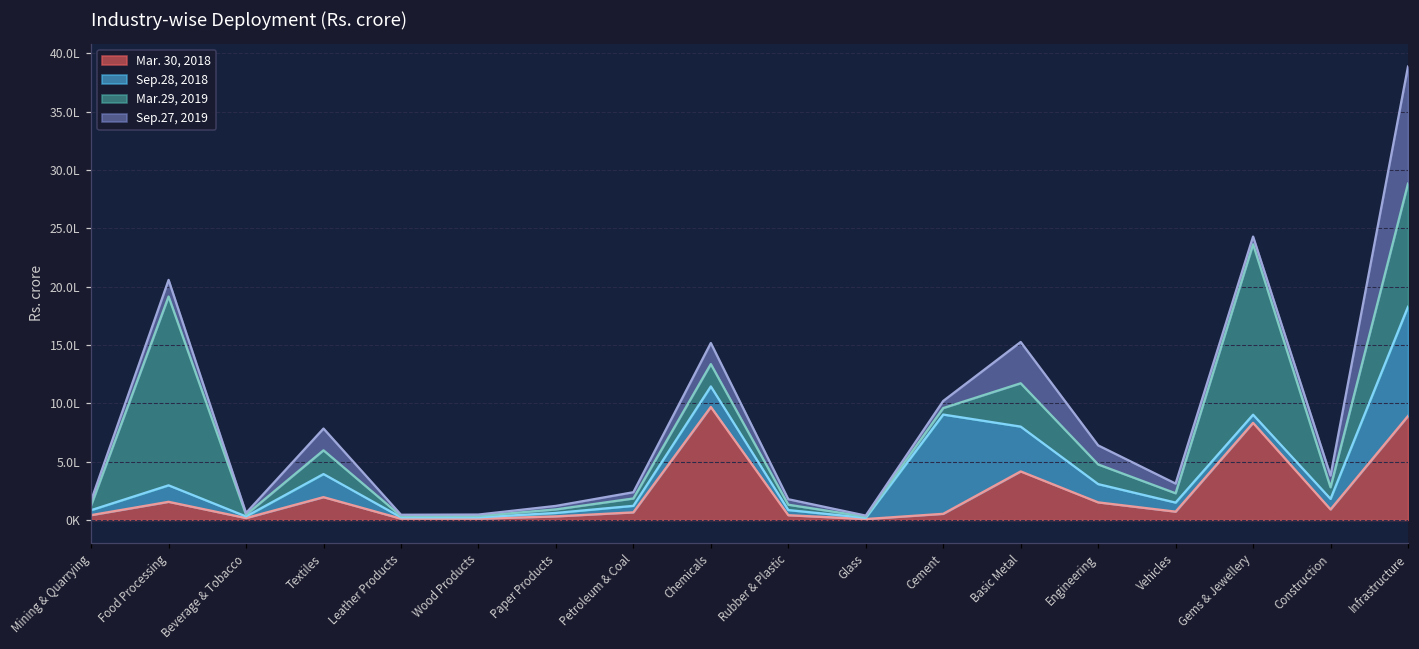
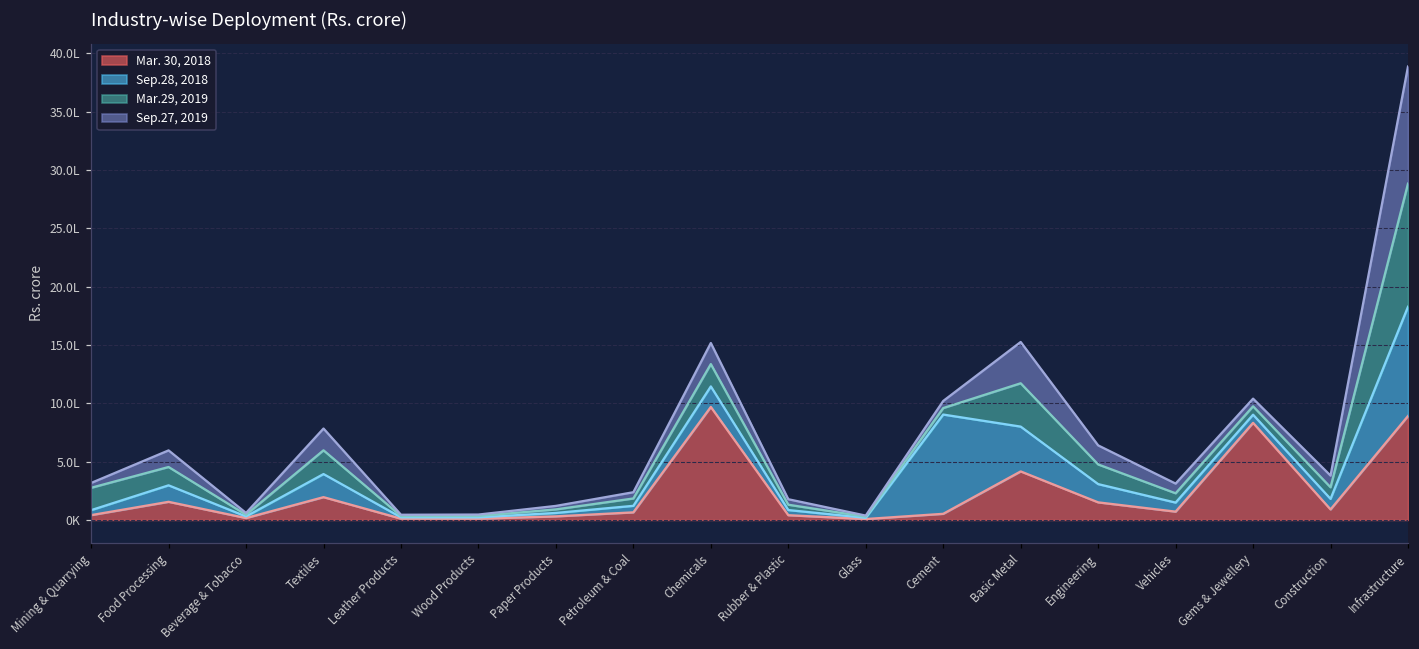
Mar.29, 2019, Mining & Quarrying: 0.4L -> 1.9L
Mar.29, 2019, Food Processing: 16.2L -> 1.6L
Mar.29, 2019, Gems & Jewellery: 14.6L -> 0.7L
